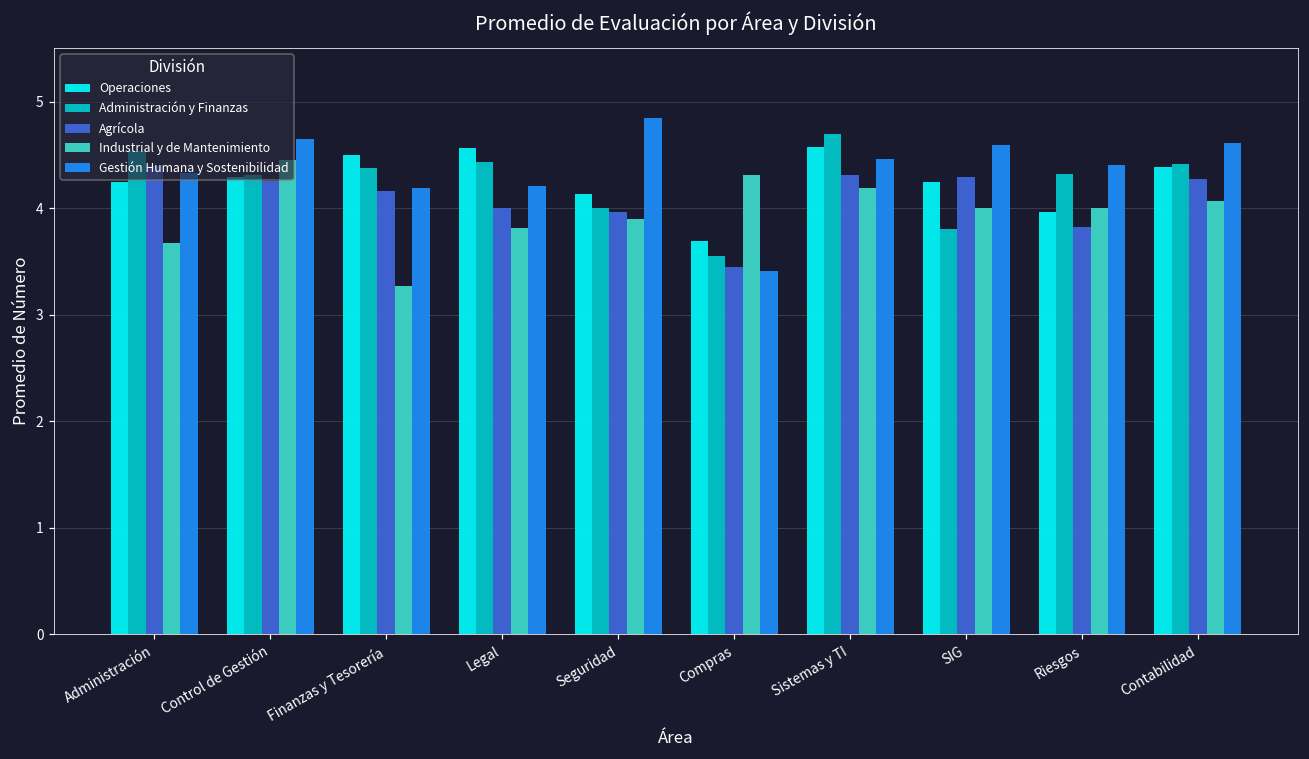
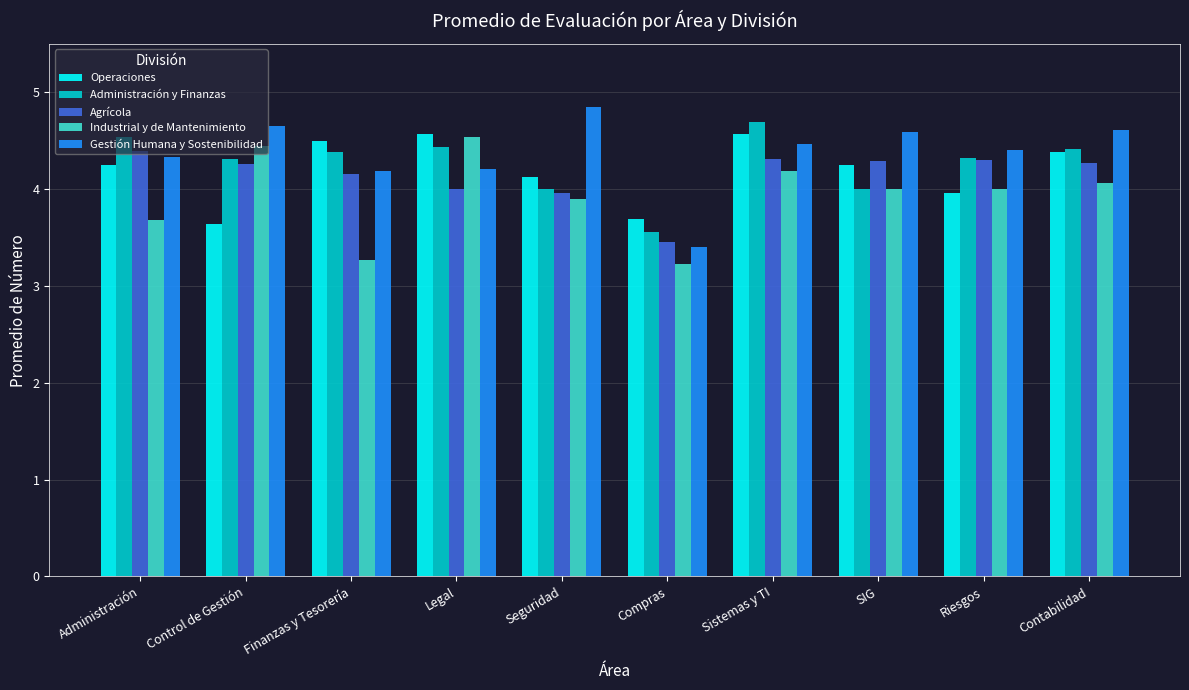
Operaciones, Control de Gestión: 4.3 -> 3.6
Industrial y de Mantenimiento, Legal: 3.8 -> 4.5
Industrial y de Mantenimiento, Compras: 4.3 -> 3.2
Administración y Finanzas, SIG: 3.8 -> 4.0
Agrícola, Riesgos: 3.8 -> 4.3
